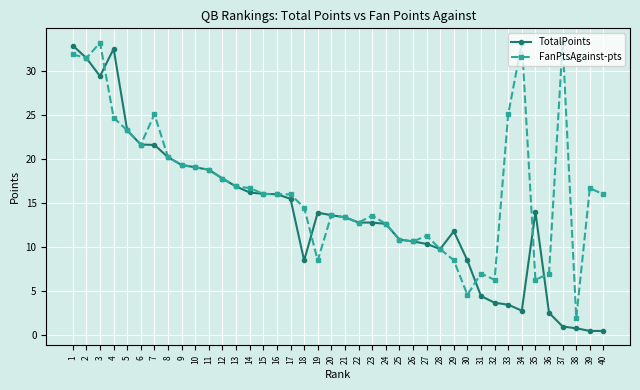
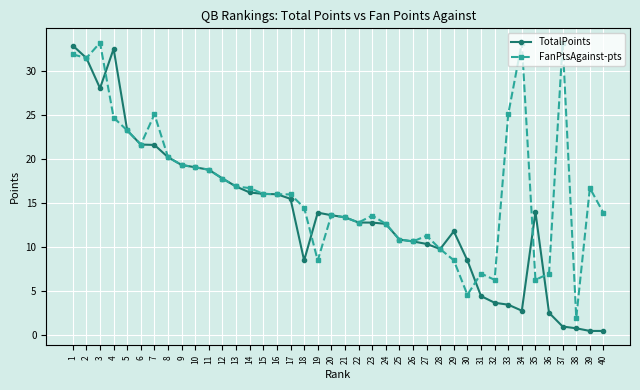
TotalPoints, 3: 29 -> 28
FanPtsAgainst-pts, 40: 16 -> 14
